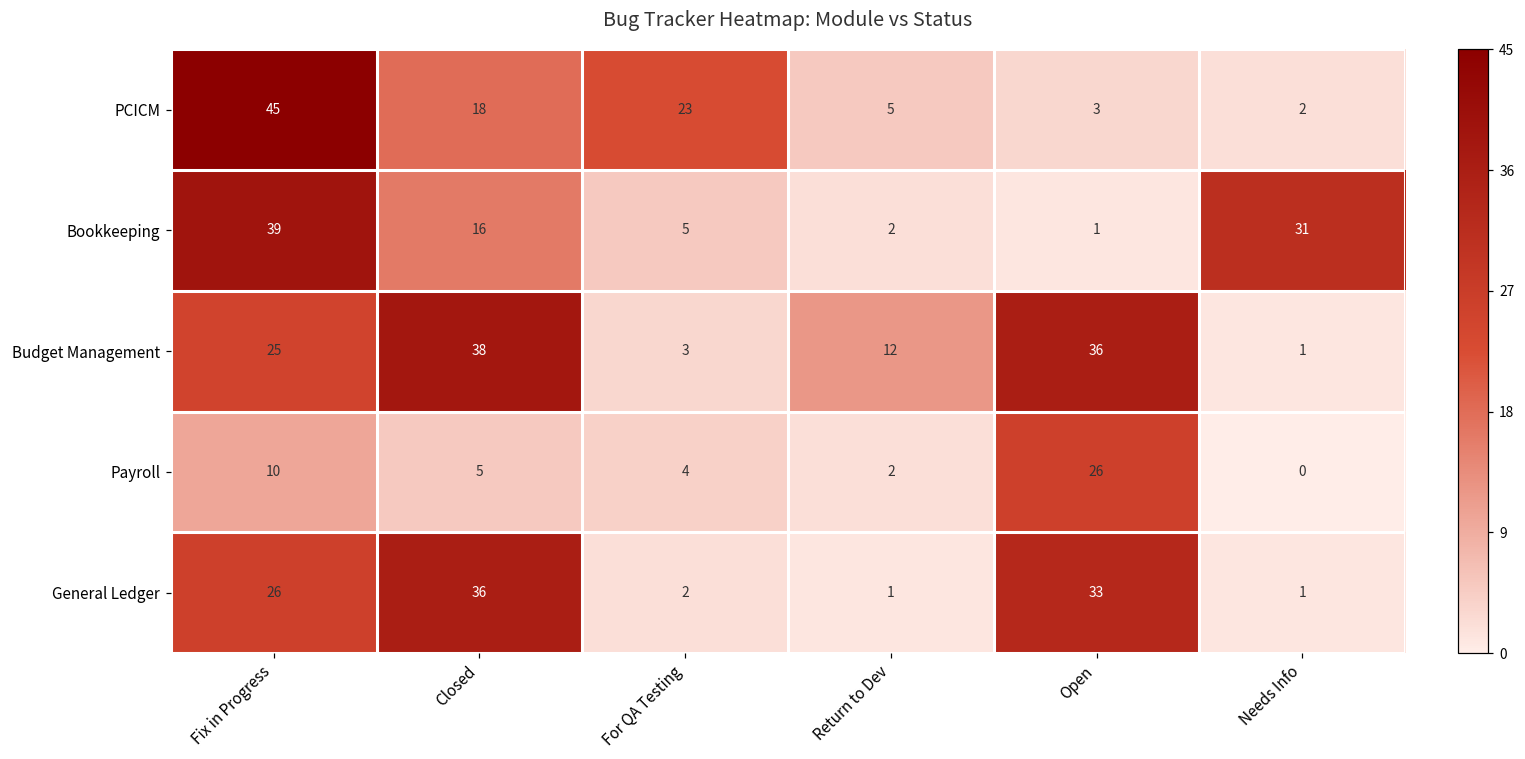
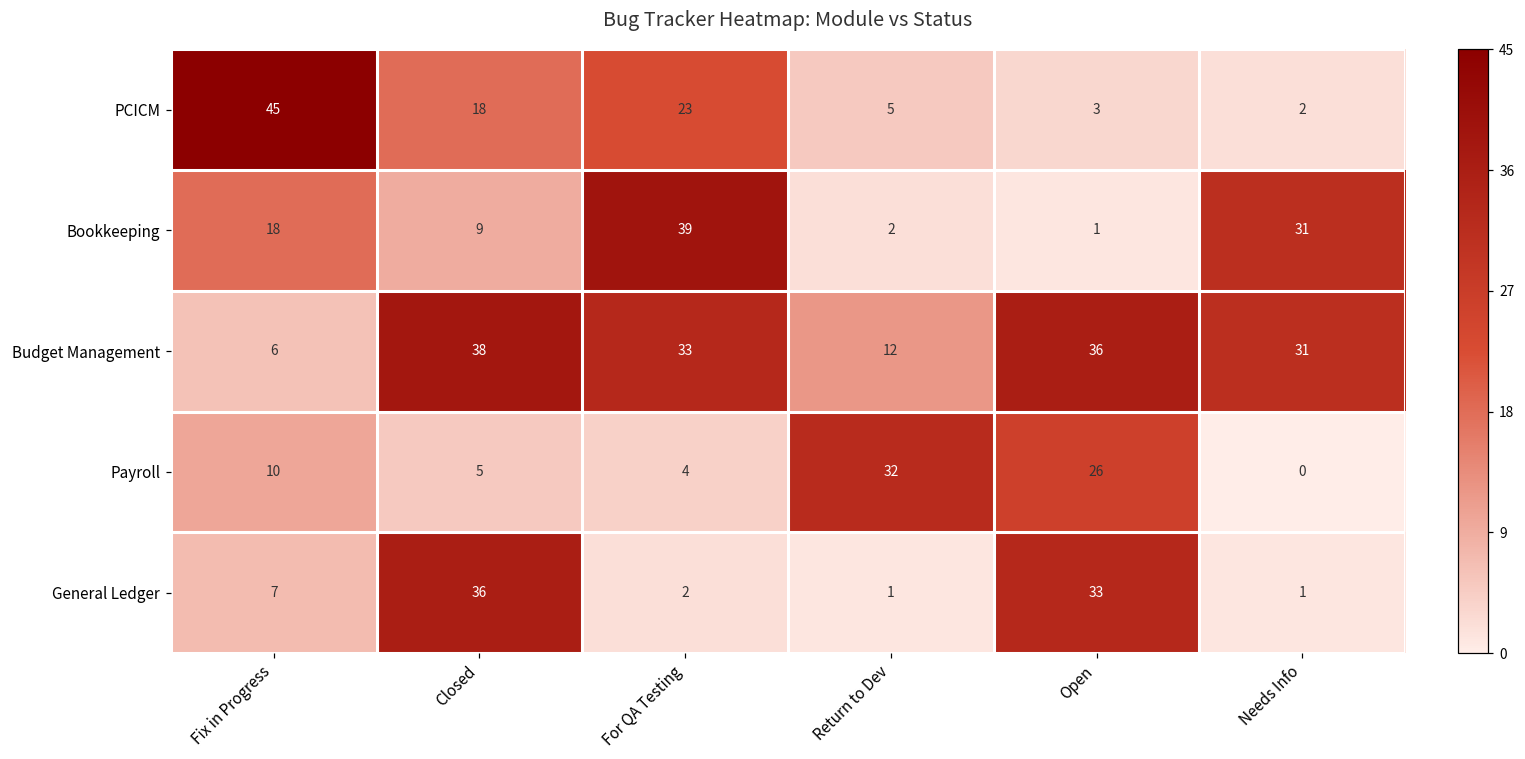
Bookkeeping, Fix in Progress: 39 -> 18
Bookkeeping, Closed: 16 -> 9
Bookkeeping, For QA Testing: 5 -> 39
Budget Management, Fix in Progress: 25 -> 6
Budget Management, For QA Testing: 3 -> 33
Budget Management, Needs Info: 1 -> 31
Payroll, Return to Dev: 2 -> 32
General Ledger, Fix in Progress: 26 -> 7
